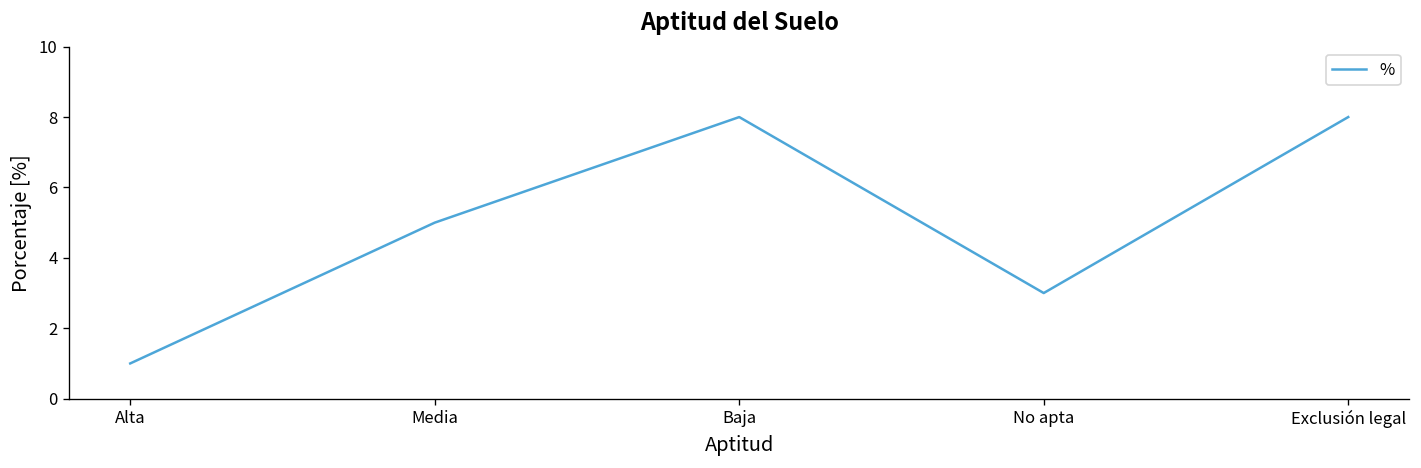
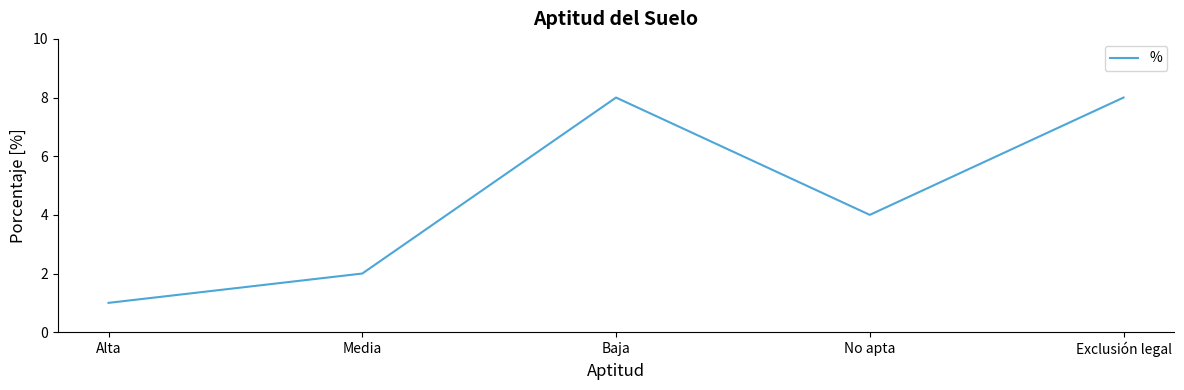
Media: 5 -> 2
No apta: 3 -> 4
